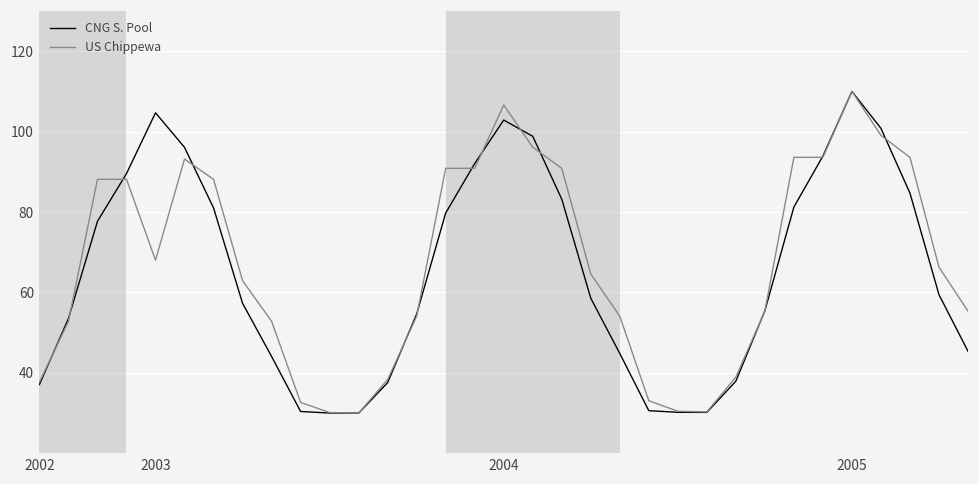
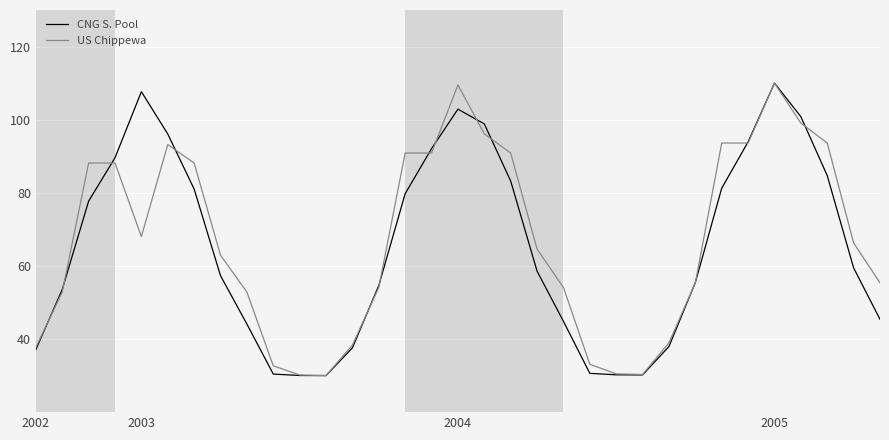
CNG S. Pool, 2003: 105 -> 108
US Chippewa, 2004: 107 -> 110
